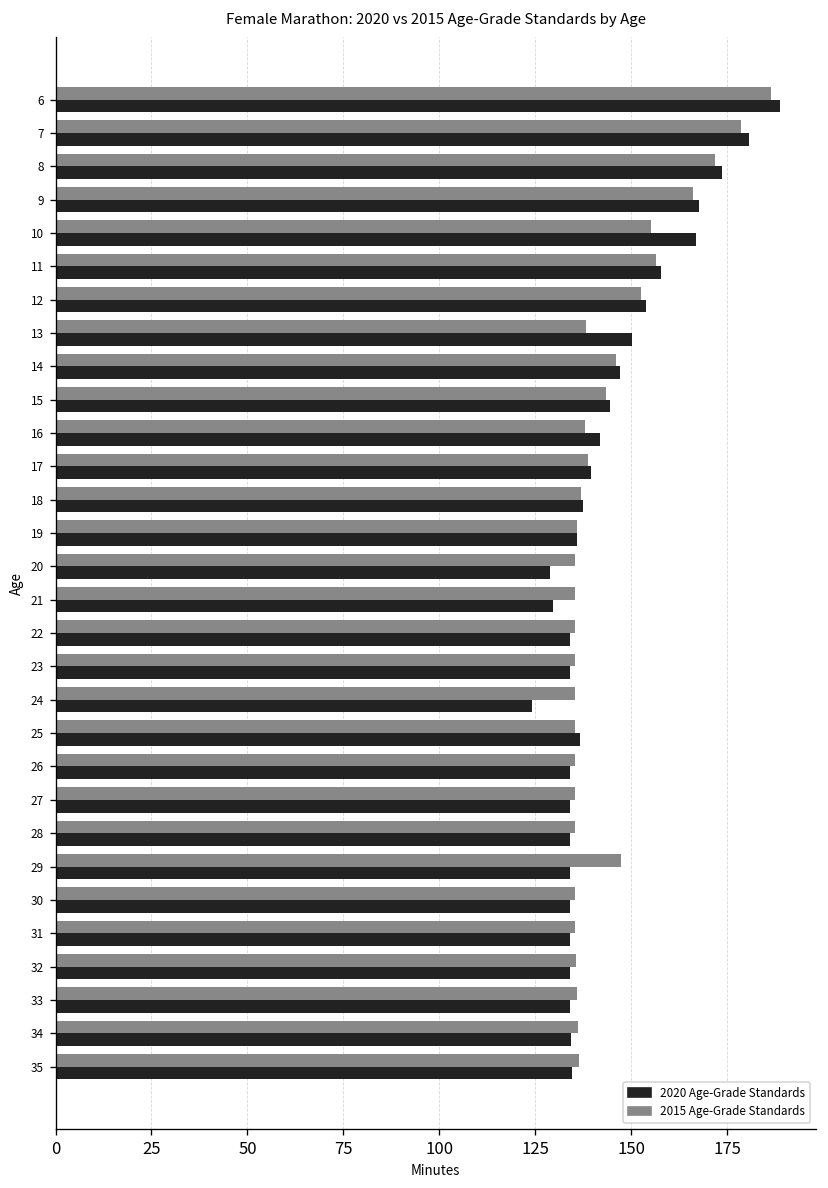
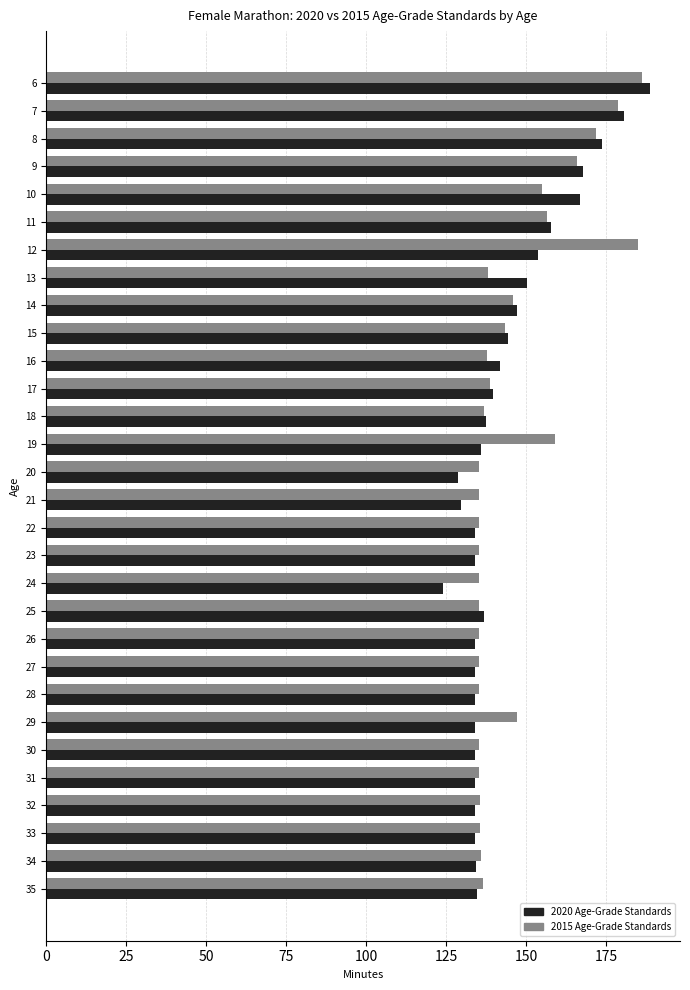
2015 Age-Grade Standards, 12: 153 -> 185
2015 Age-Grade Standards, 19: 136 -> 159
